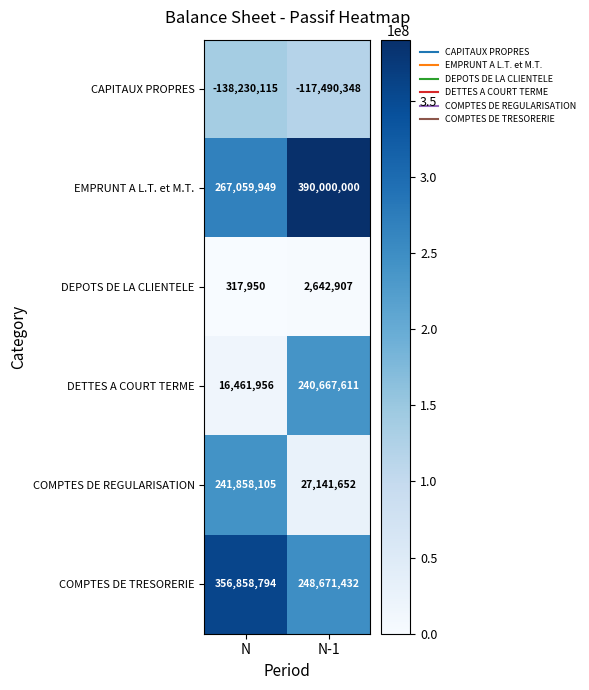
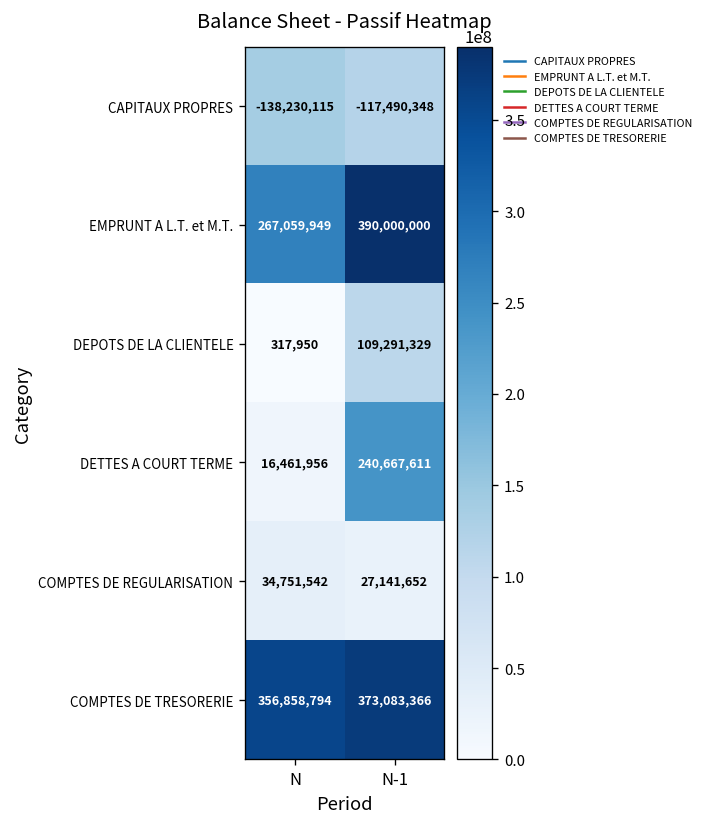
DEPOTS DE LA CLIENTELE, N-1: 2,642,907 -> 109,291,329
COMPTES DE REGULARISATION, N: 241,858,105 -> 34,751,542
COMPTES DE TRESORERIE, N-1: 248,671,432 -> 373,083,366
